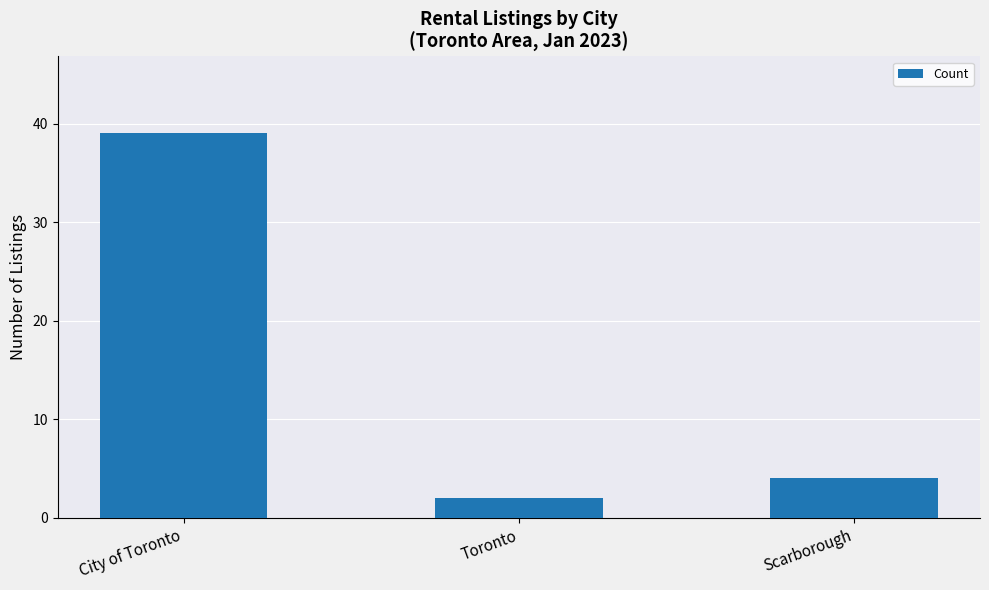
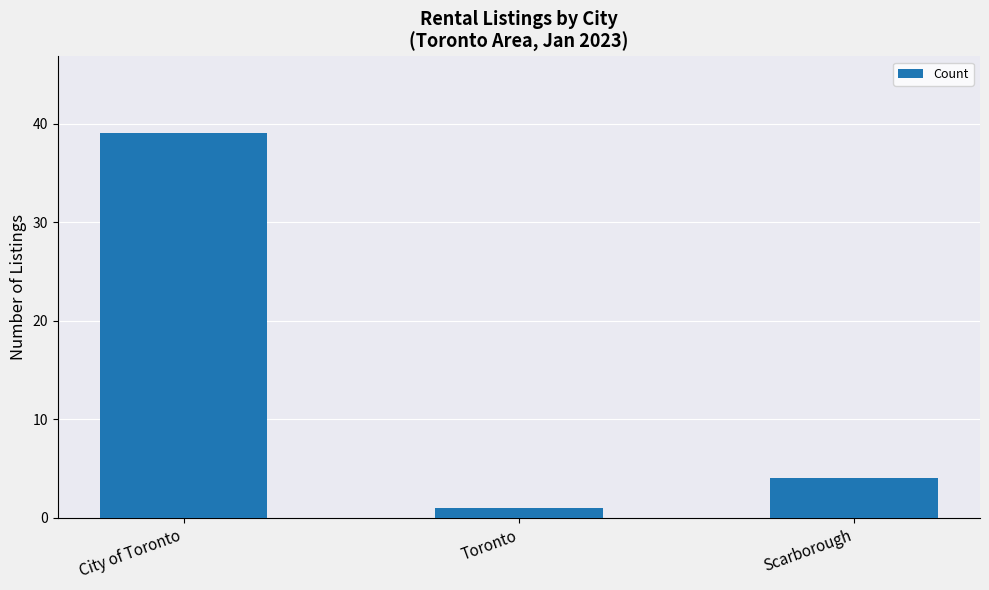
Toronto: 2 -> 1
